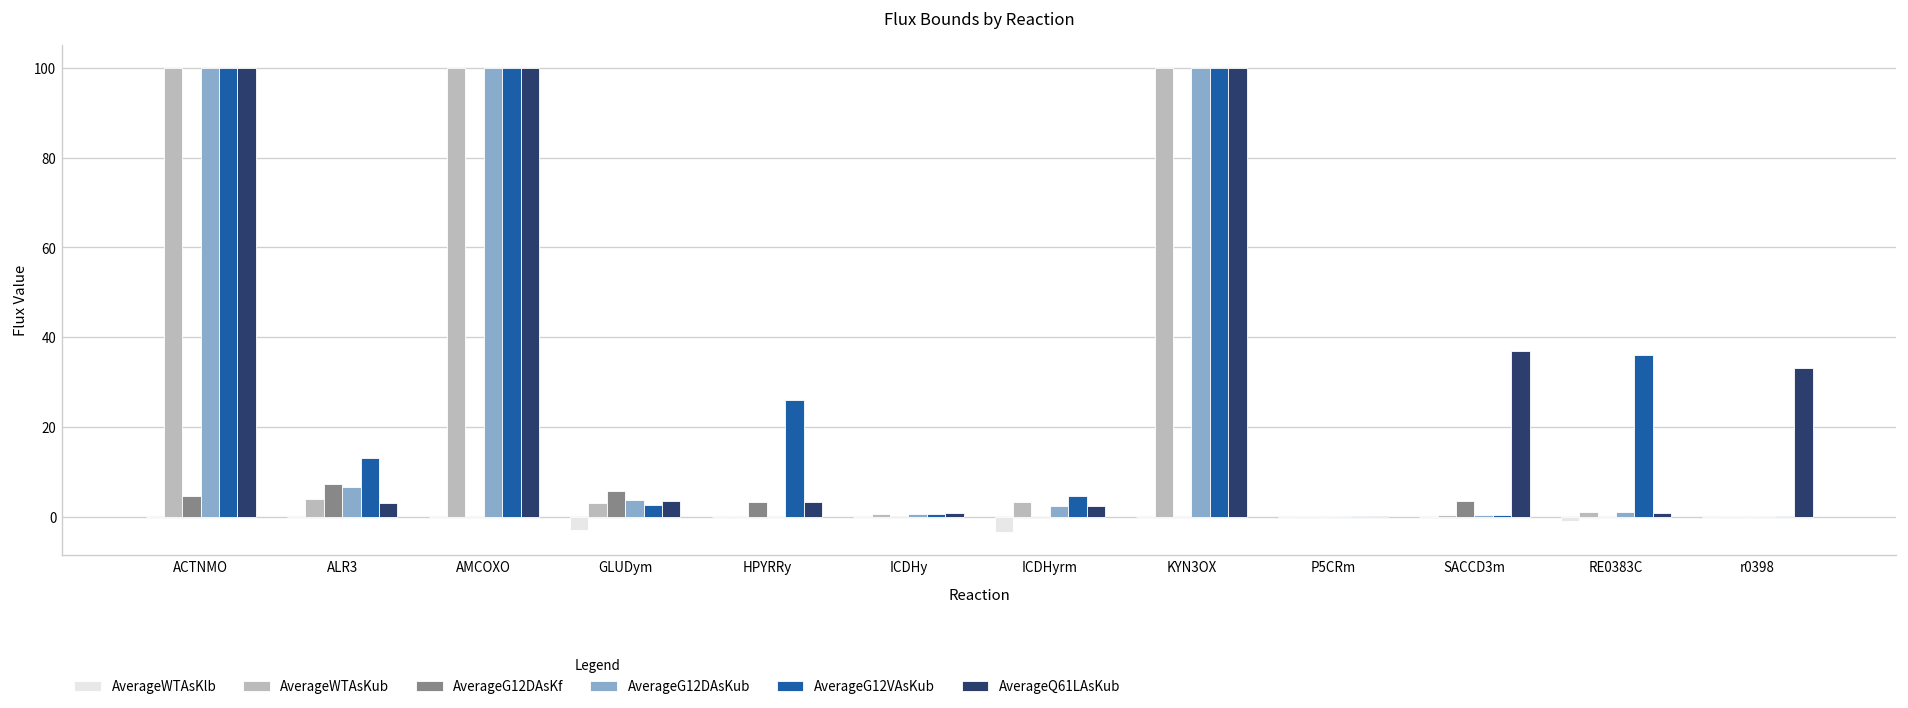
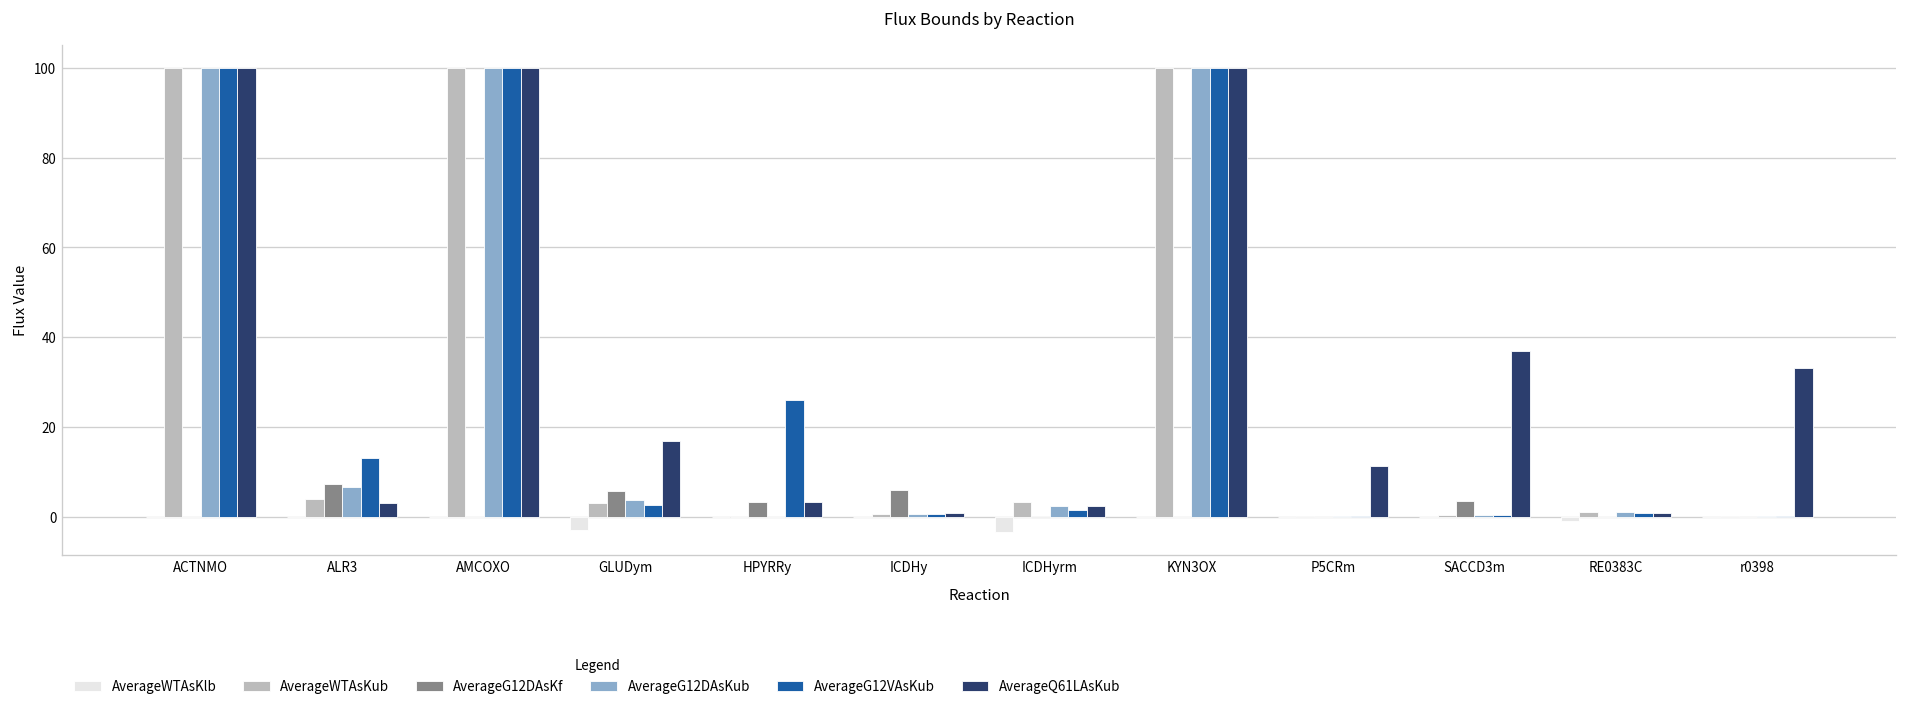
AverageG12DAsKf, ACTNMO: 5 -> 0
AverageQ61LAsKub, GLUDym: 4 -> 17
AverageG12DAsKf, ICDHy: 0 -> 6
AverageG12VAsKub, ICDHyrm: 5 -> 1
AverageQ61LAsKub, P5CRm: 0 -> 11
AverageG12VAsKub, RE0383C: 36 -> 1
